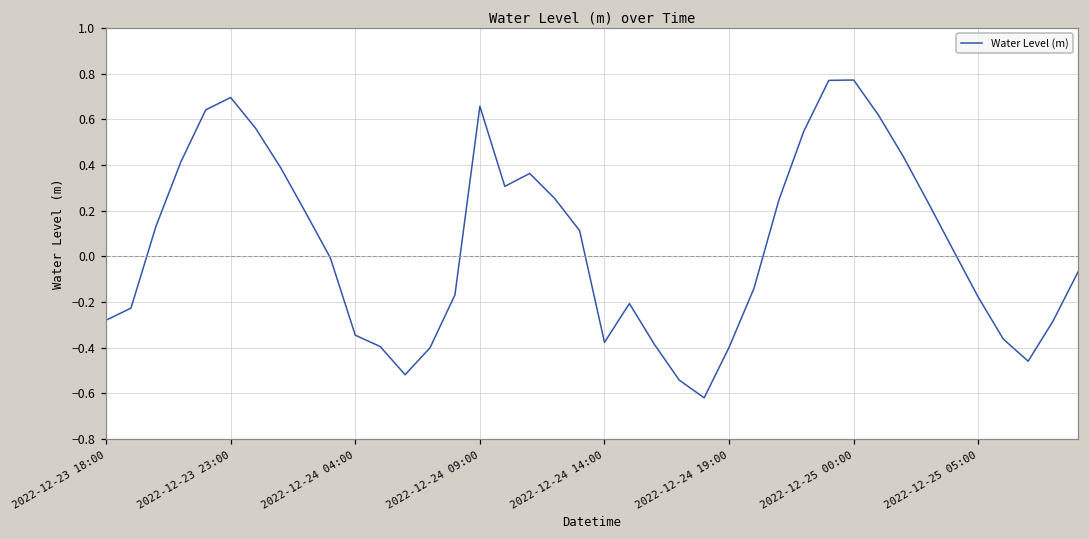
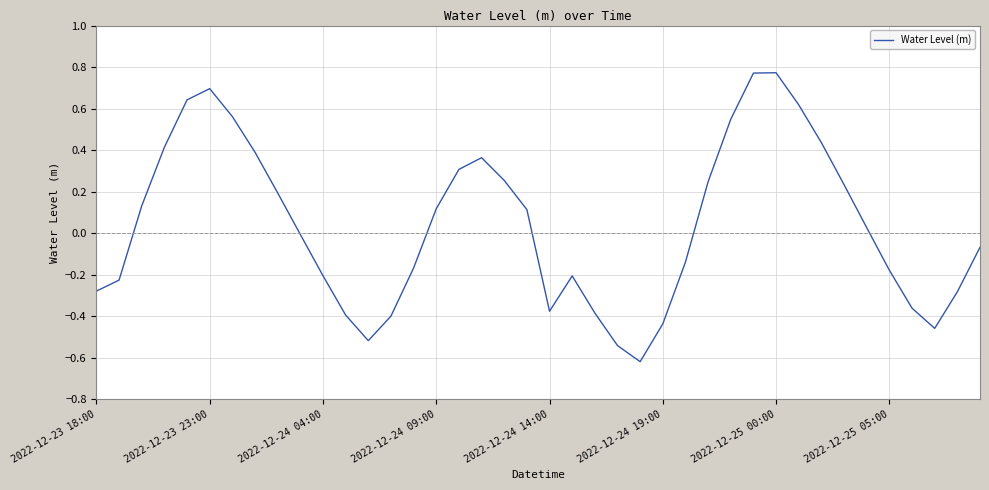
2022-12-24 04:00: -0.35 -> -0.21
2022-12-24 09:00: 0.66 -> 0.12
2022-12-24 19:00: -0.40 -> -0.44
